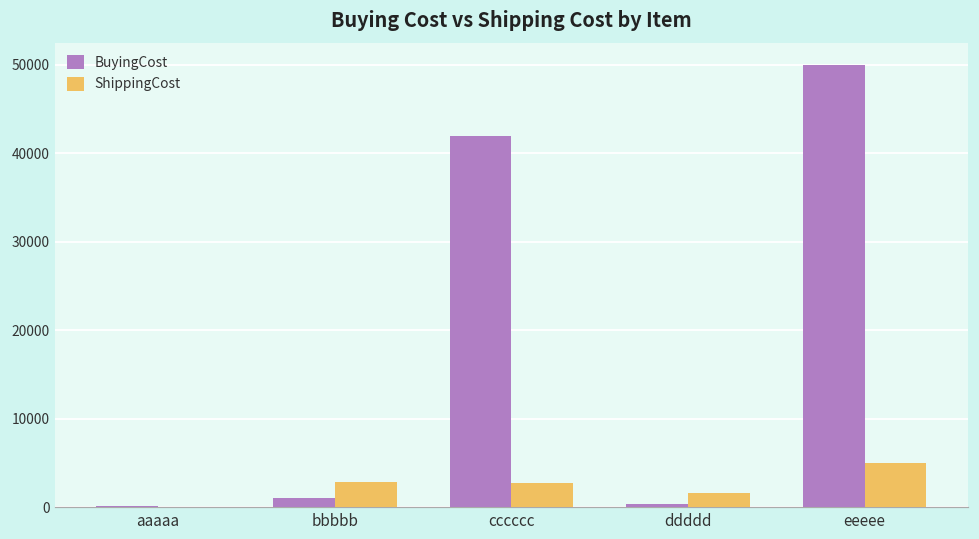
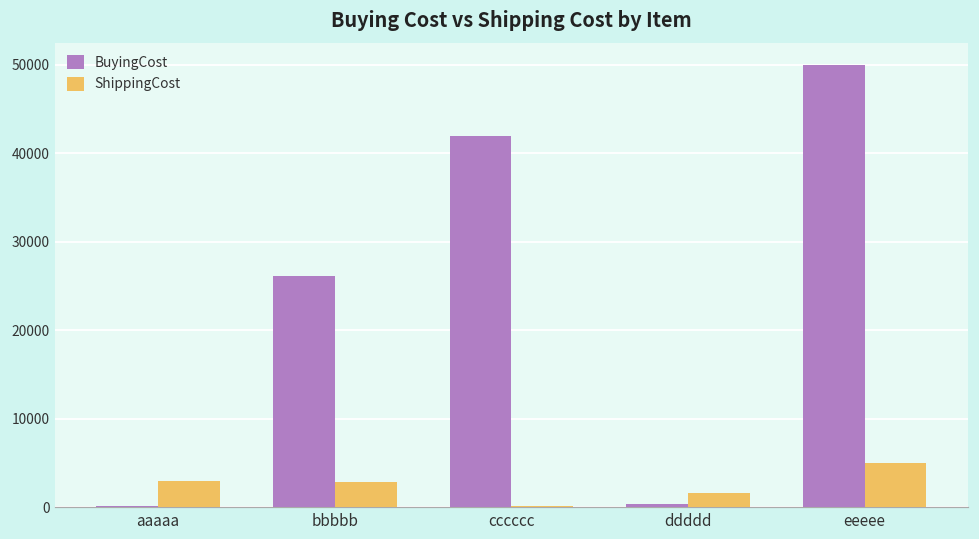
ShippingCost, aaaaa: 0 -> 3000
BuyingCost, bbbbb: 1000 -> 26000
ShippingCost, cccccc: 3000 -> 0
